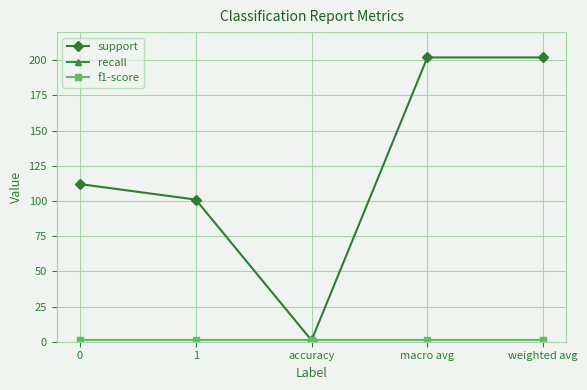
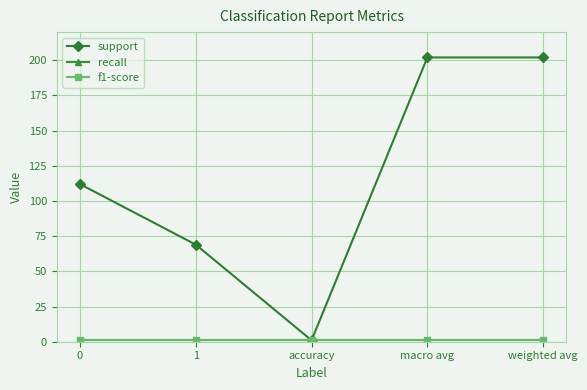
support, 1: 101 -> 69
